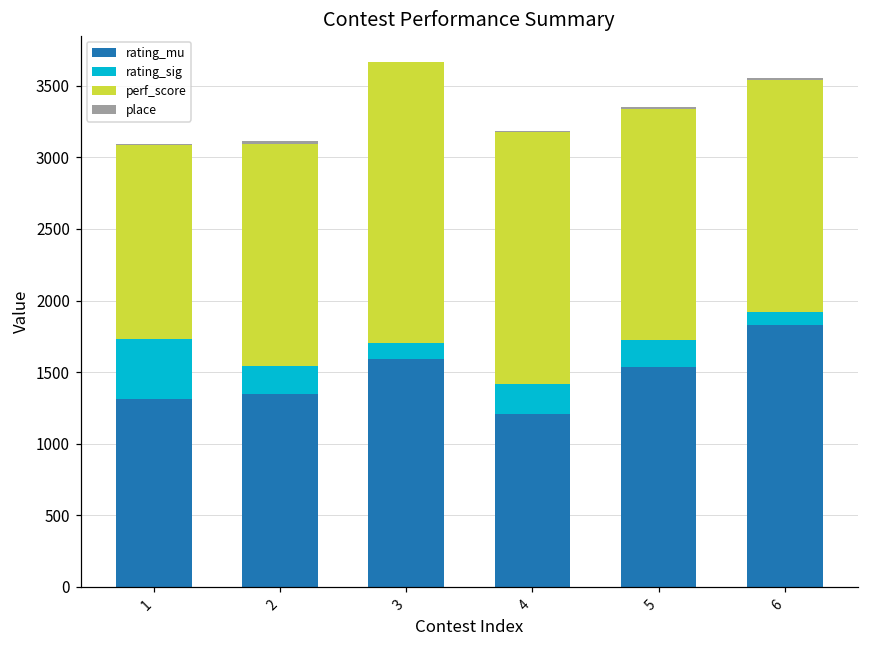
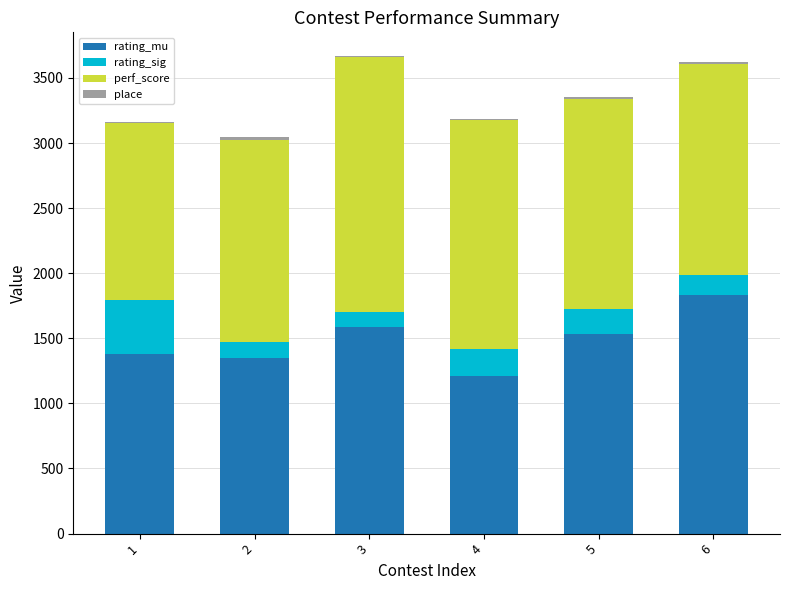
rating_mu, 1: 1310 -> 1380
rating_sig, 2: 200 -> 130
rating_sig, 6: 90 -> 150
